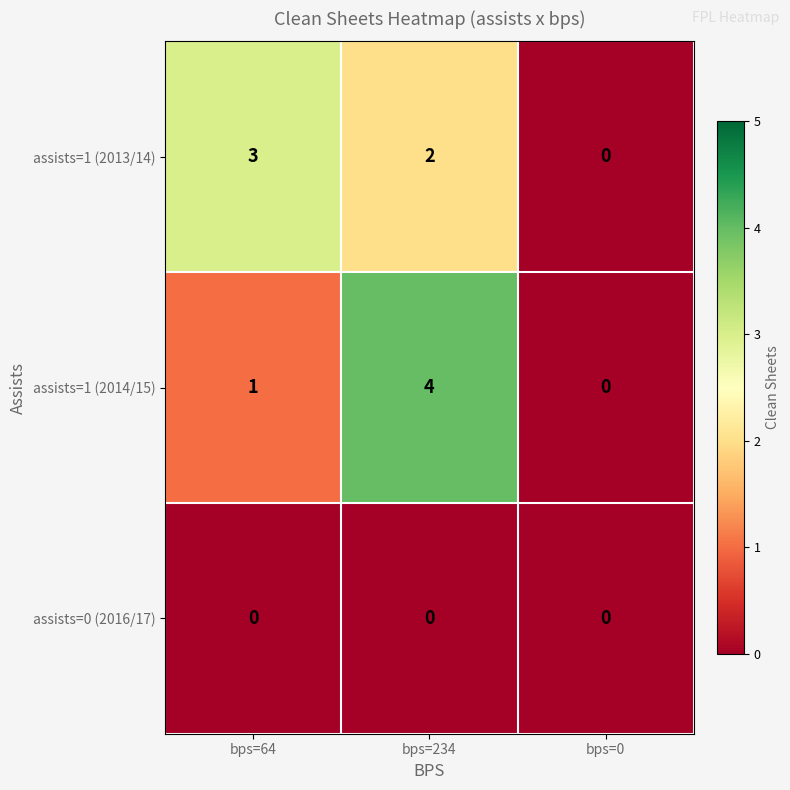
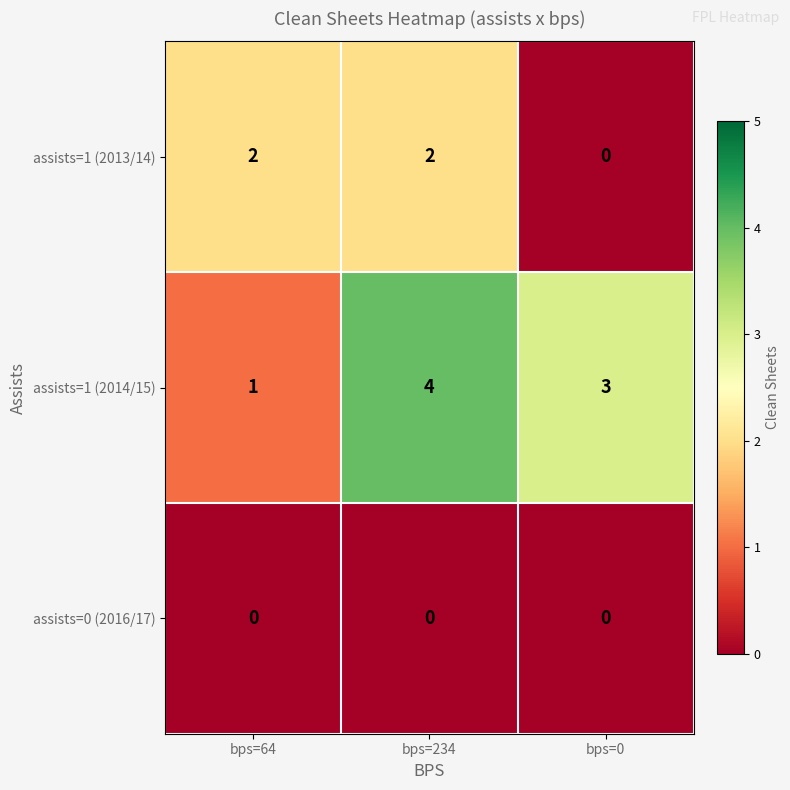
assists=1 (2013/14), bps=64: 3 -> 2
assists=1 (2014/15), bps=0: 0 -> 3
